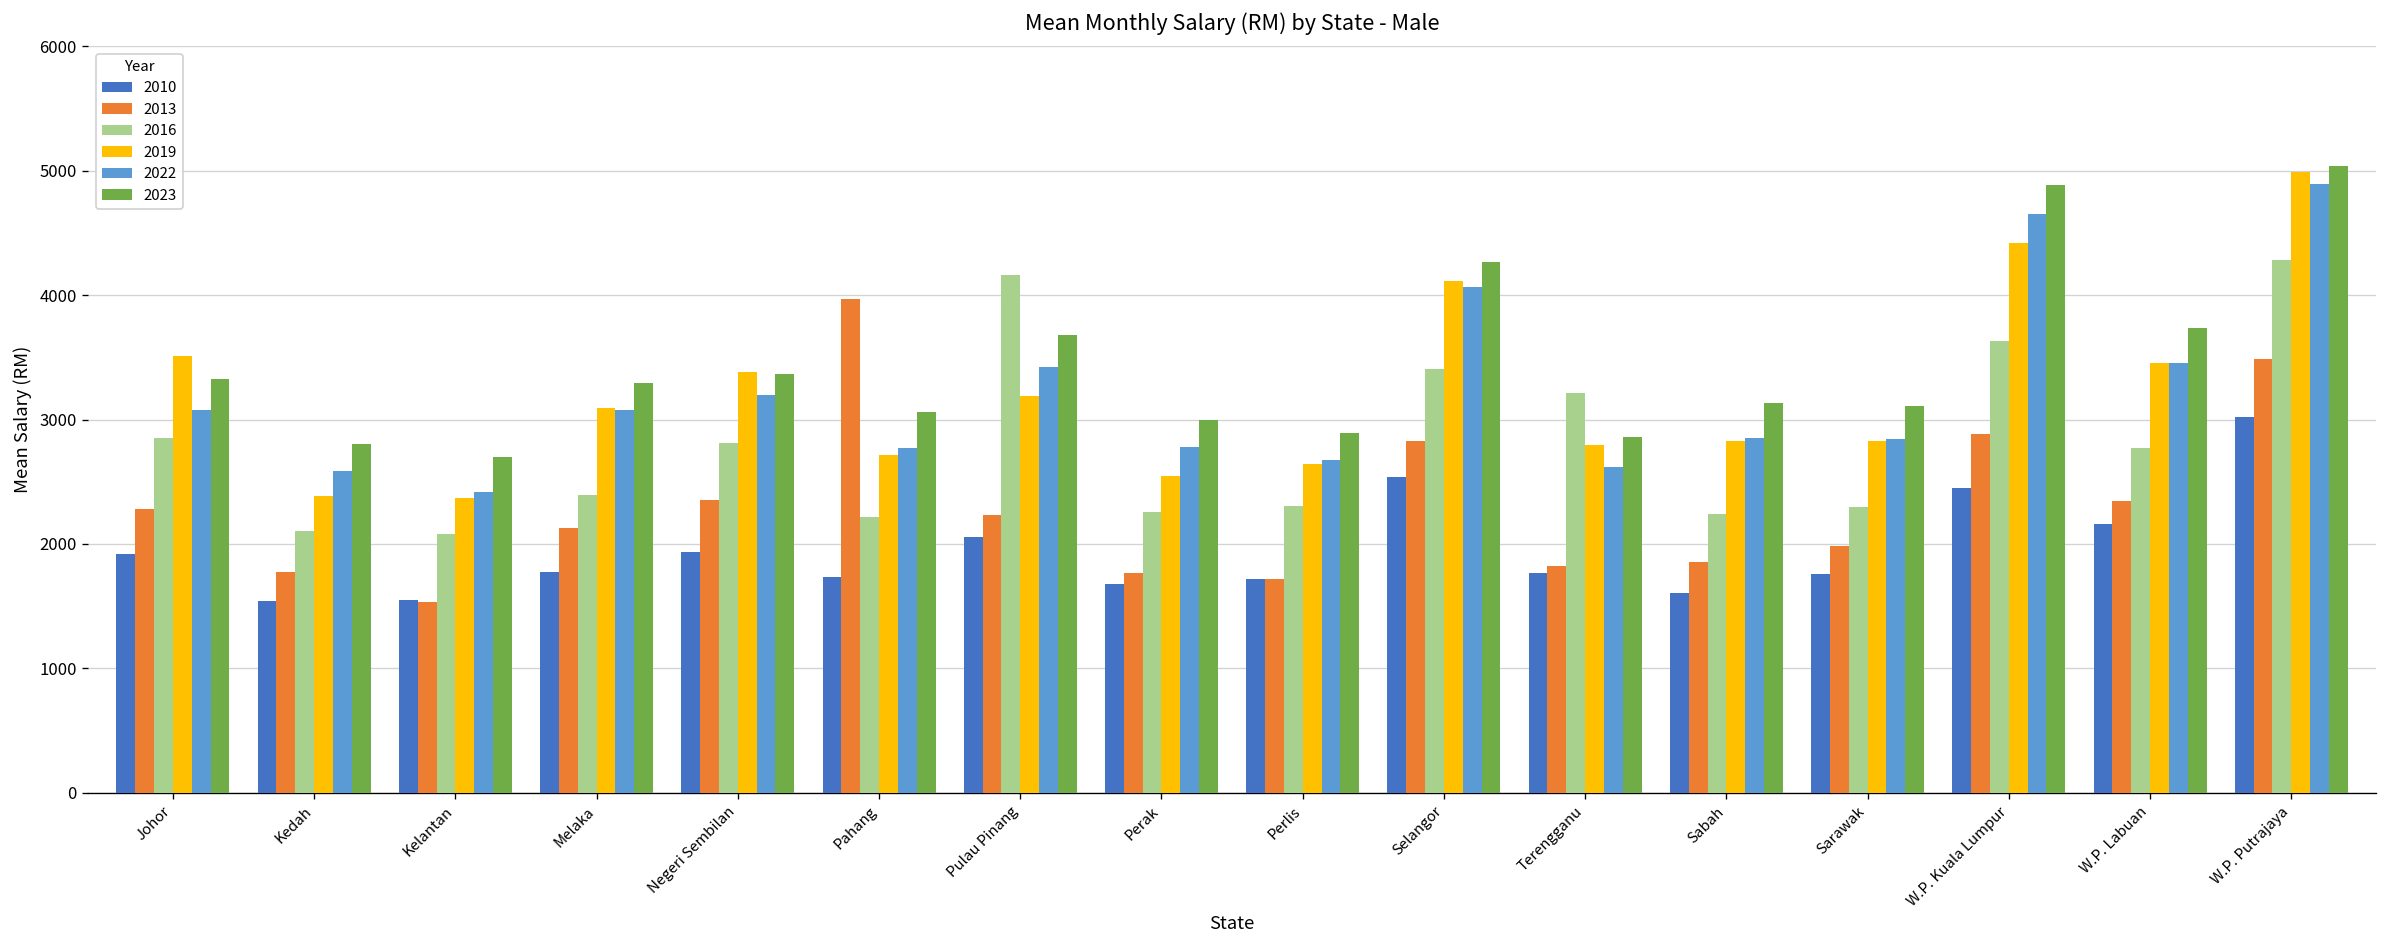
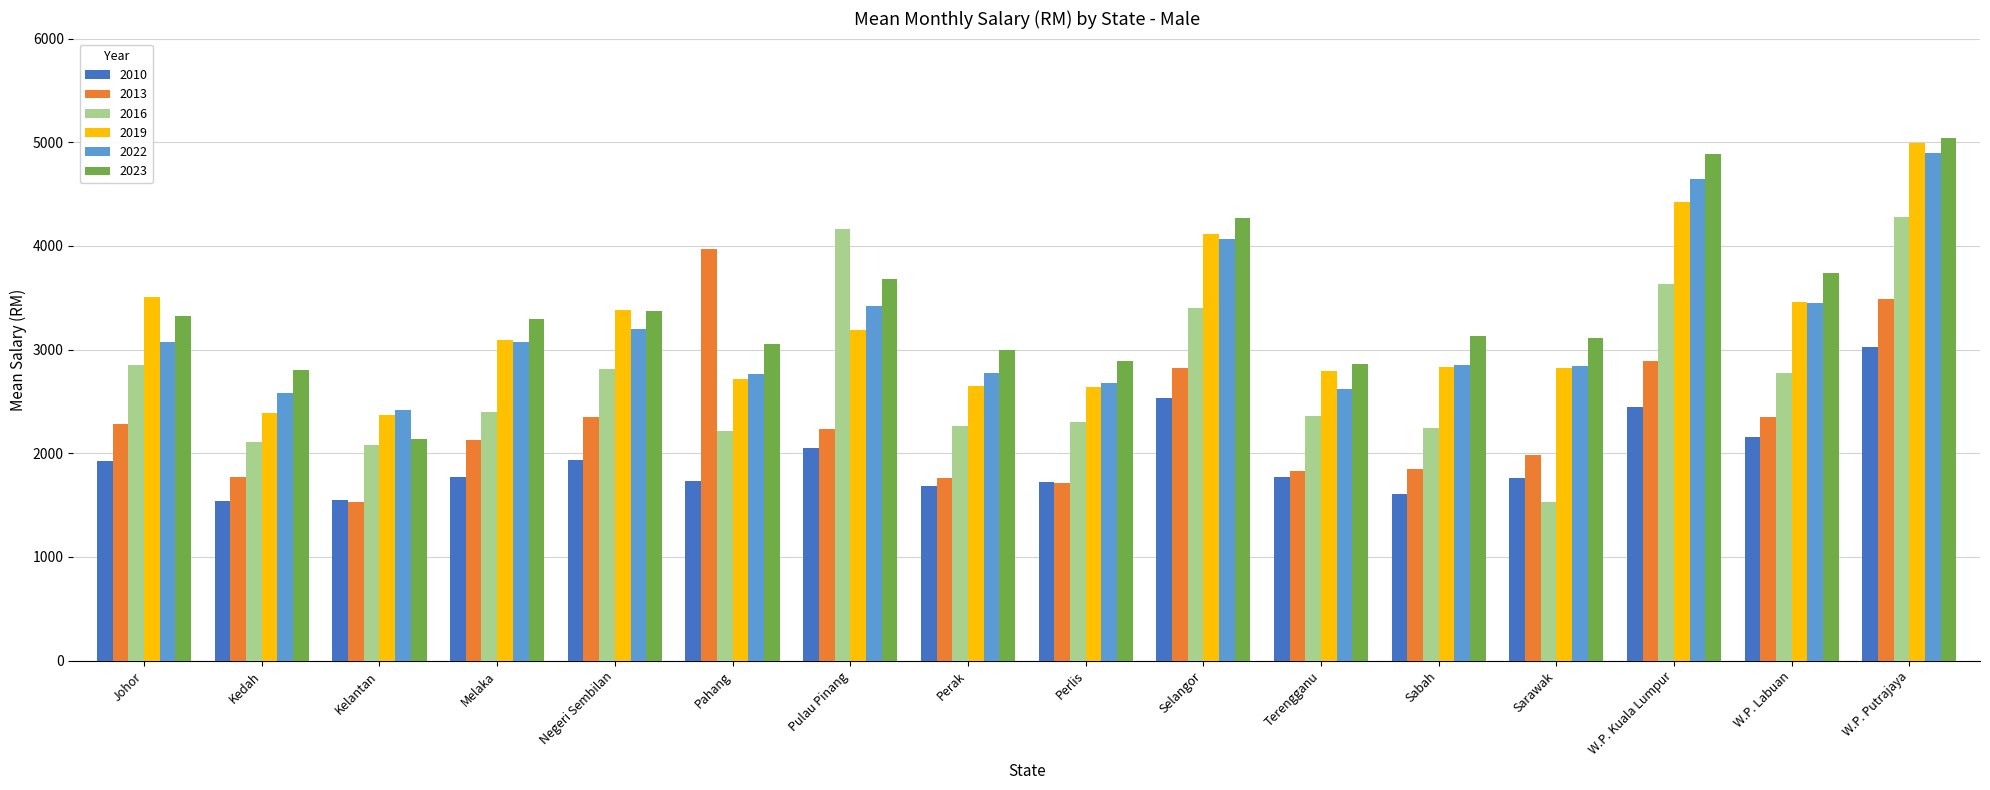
2023, Kelantan: 2700 -> 2140
2019, Perak: 2540 -> 2650
2016, Terengganu: 3210 -> 2360
2016, Sarawak: 2300 -> 1530
